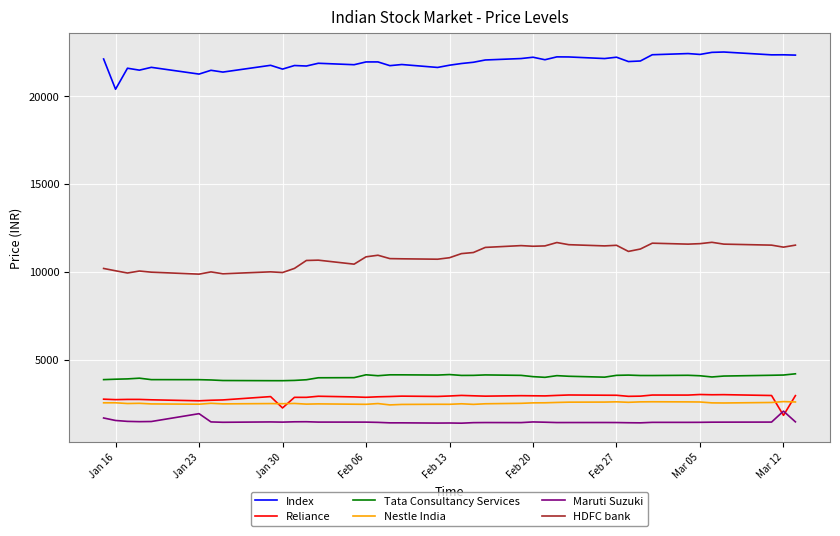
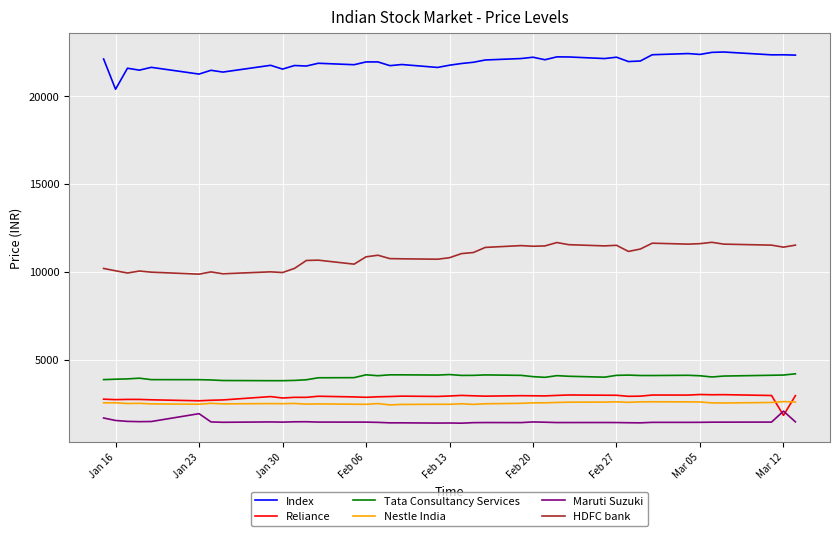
Reliance, Jan 30: 2200 -> 2800
